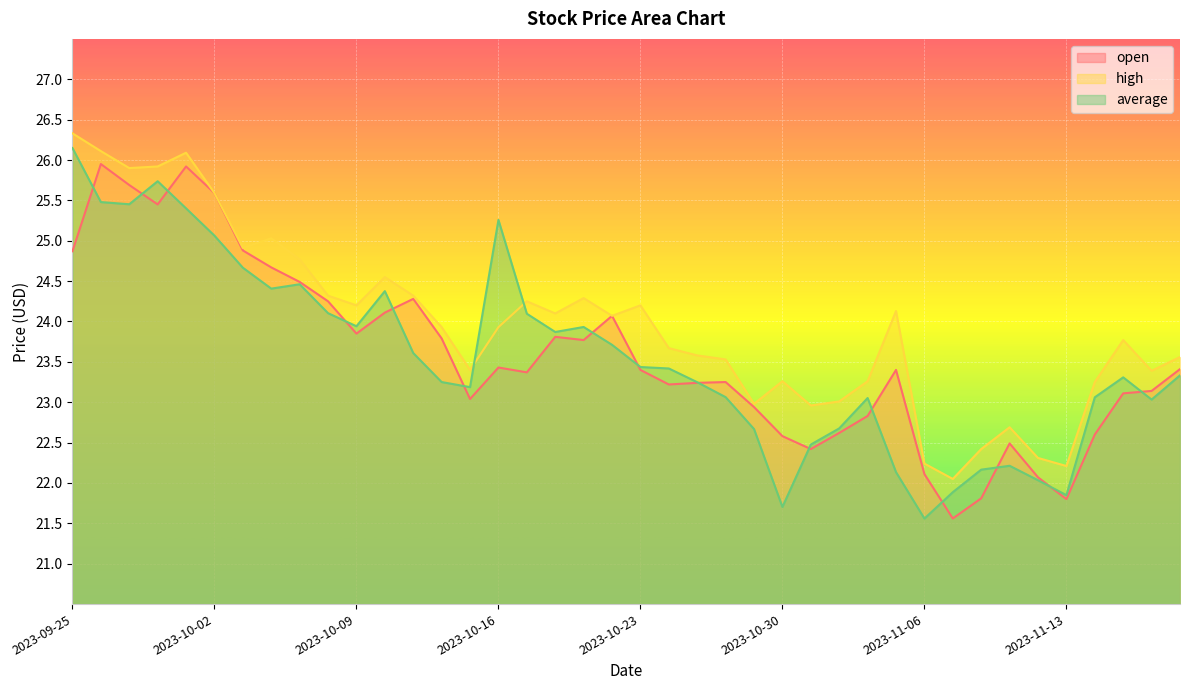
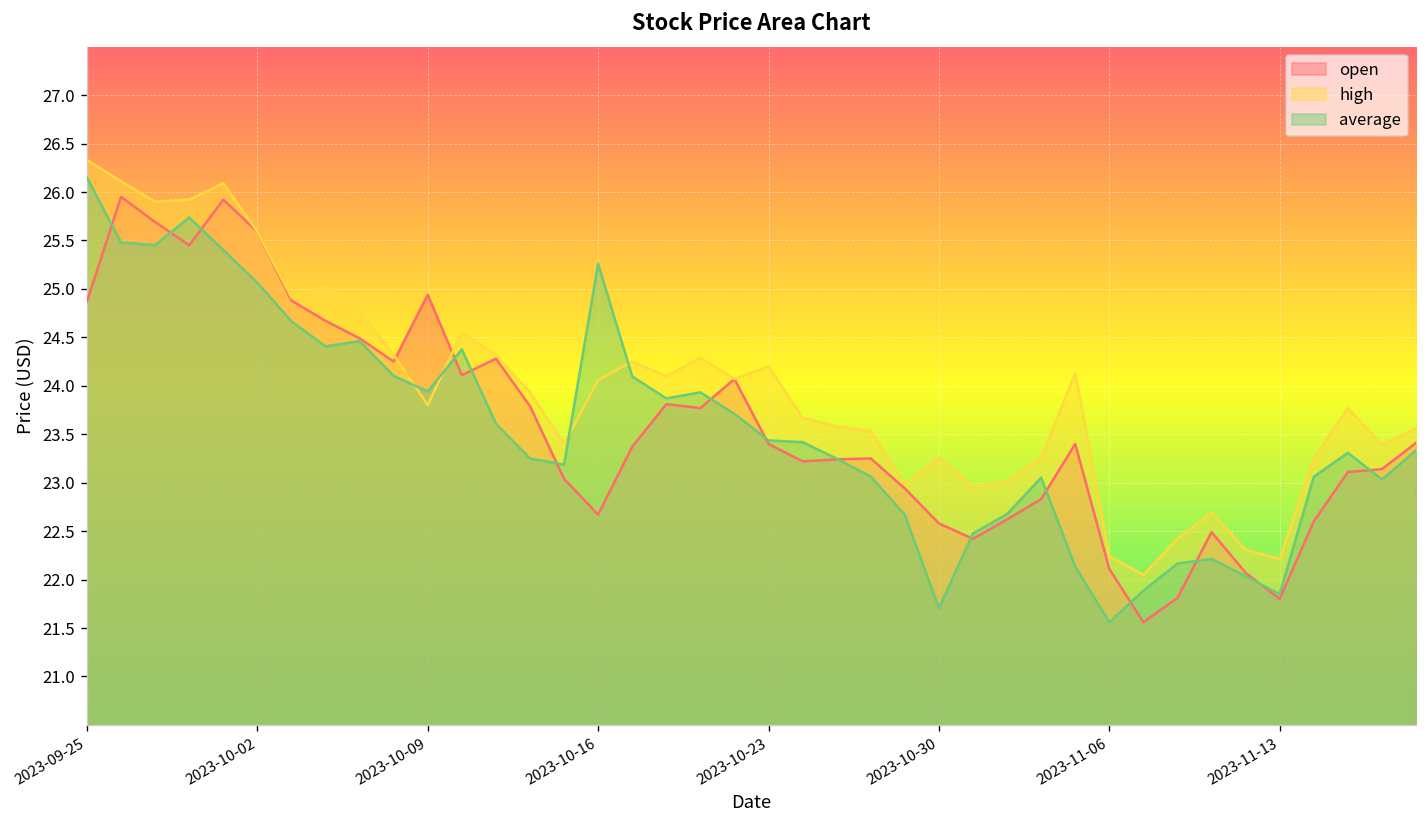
open, 2023-10-09: 23.9 -> 24.9
high, 2023-10-09: 24.2 -> 23.8
open, 2023-10-16: 23.4 -> 22.7
high, 2023-10-16: 23.9 -> 24.1
